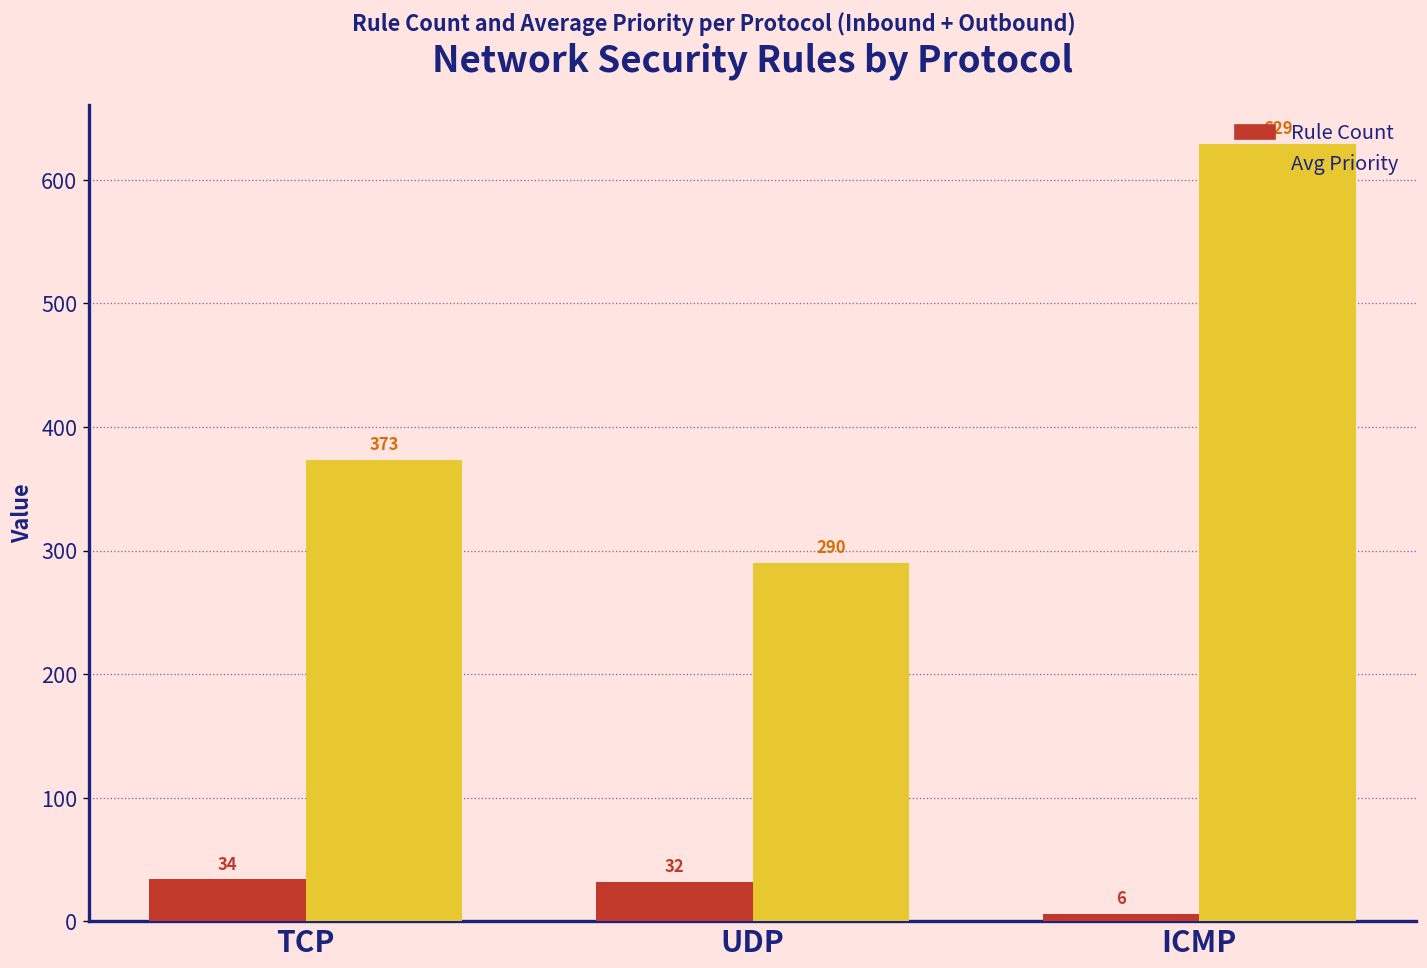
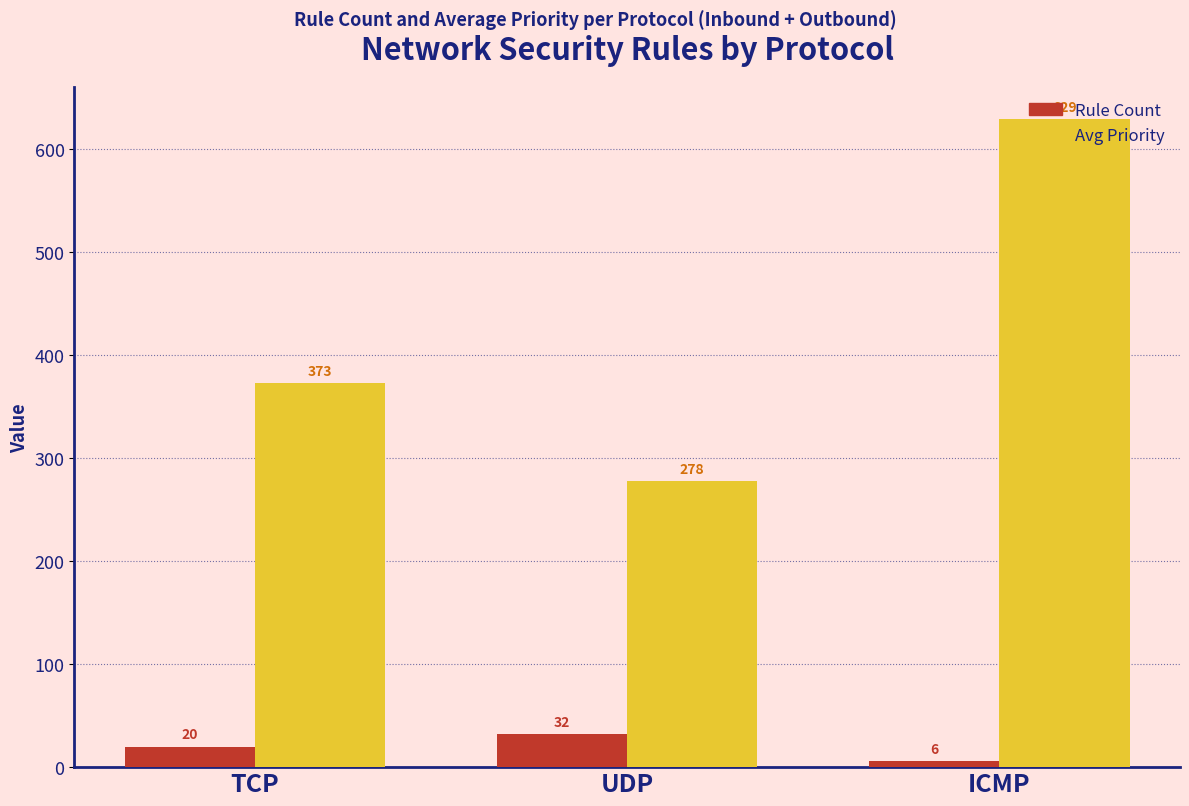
Rule Count, TCP: 34 -> 20
Avg Priority, UDP: 290 -> 278
